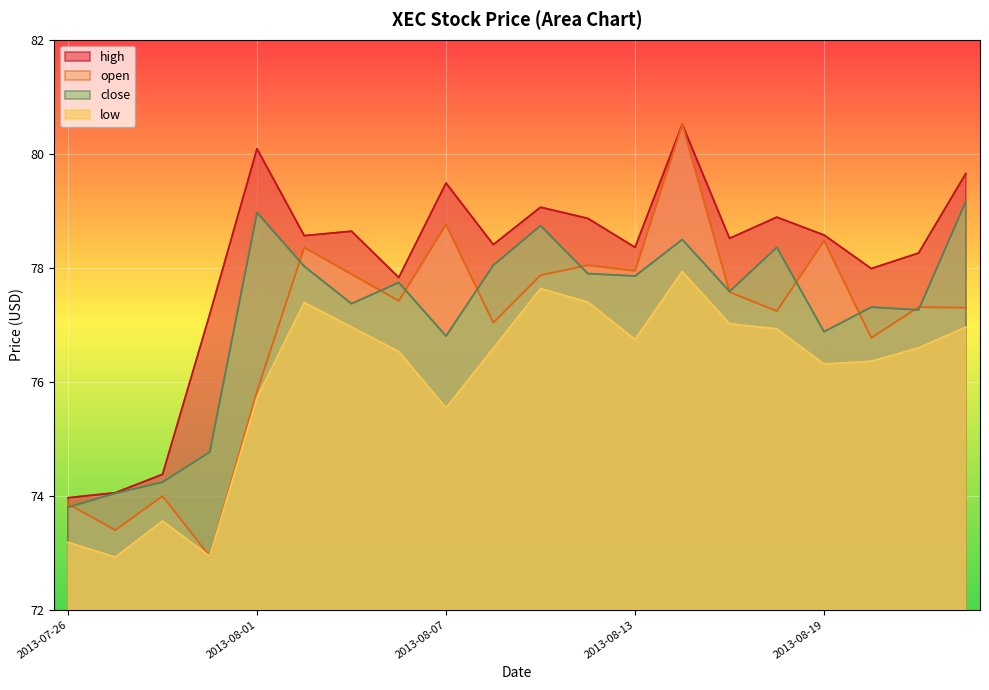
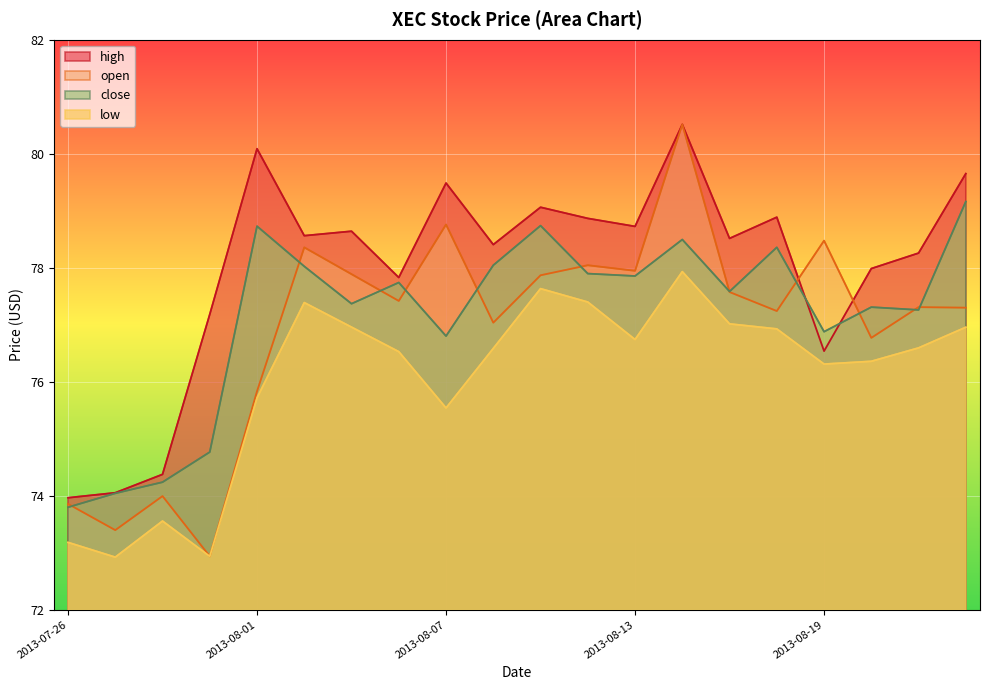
close, 2013-08-01: 79.0 -> 78.7
high, 2013-08-13: 78.4 -> 78.7
high, 2013-08-19: 78.6 -> 76.5
